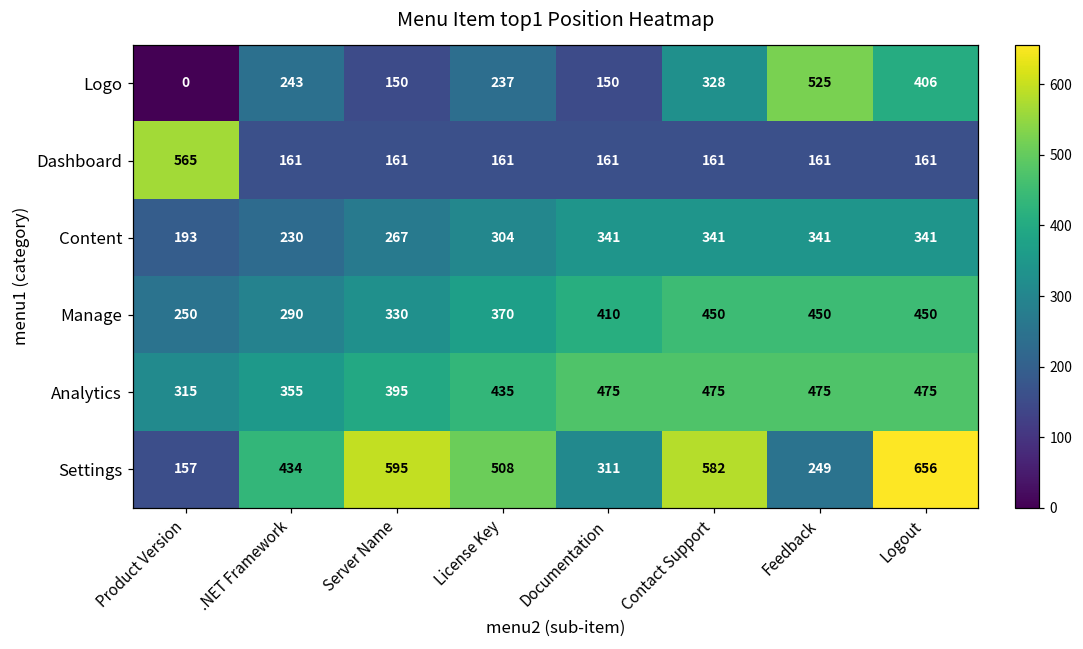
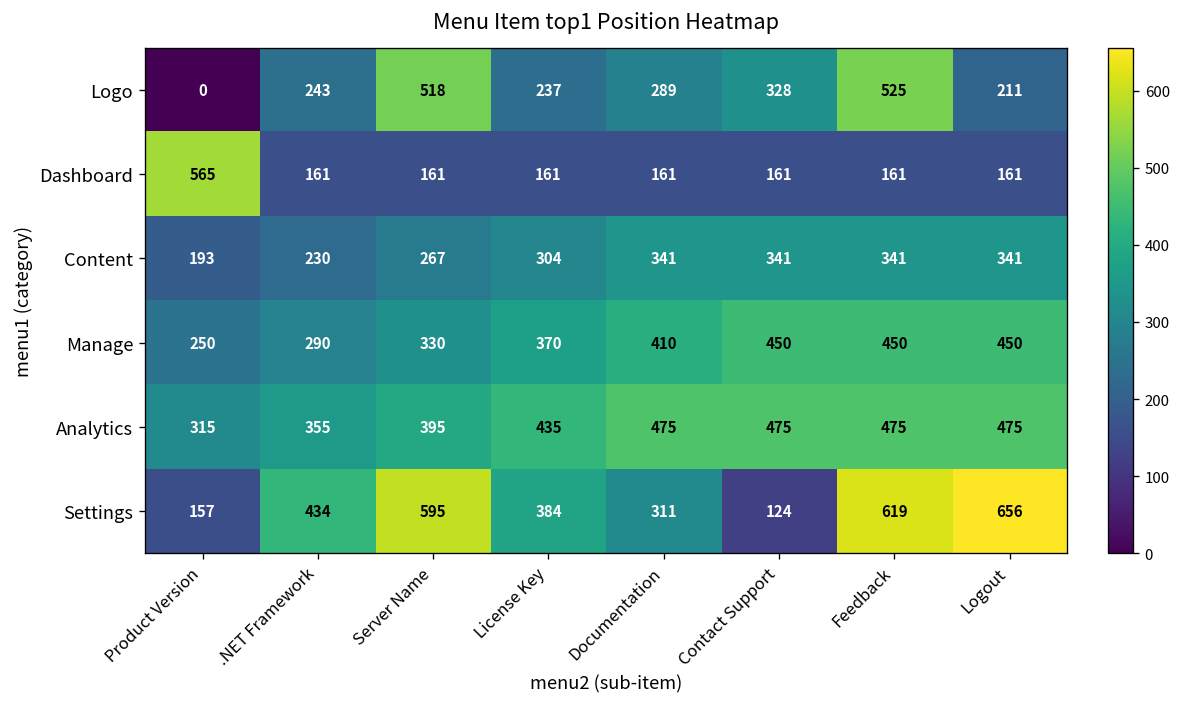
Logo, Server Name: 150 -> 518
Logo, Documentation: 150 -> 289
Logo, Logout: 406 -> 211
Settings, License Key: 508 -> 384
Settings, Contact Support: 582 -> 124
Settings, Feedback: 249 -> 619
